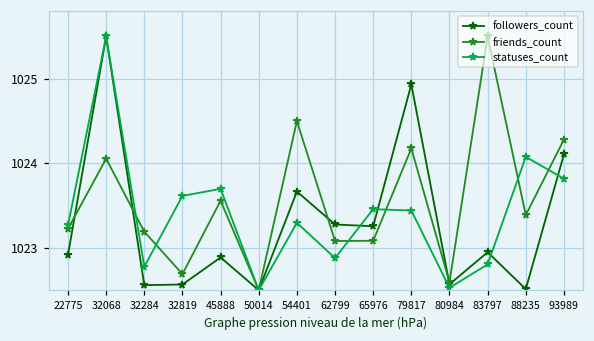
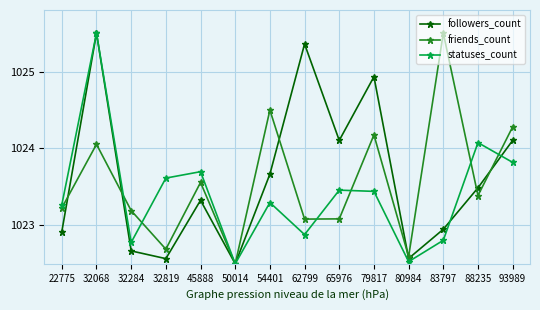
followers_count, 32284: 1022.6 -> 1022.7
followers_count, 45888: 1022.9 -> 1023.3
followers_count, 62799: 1023.3 -> 1025.4
followers_count, 65976: 1023.3 -> 1024.1
followers_count, 88235: 1022.5 -> 1023.5
